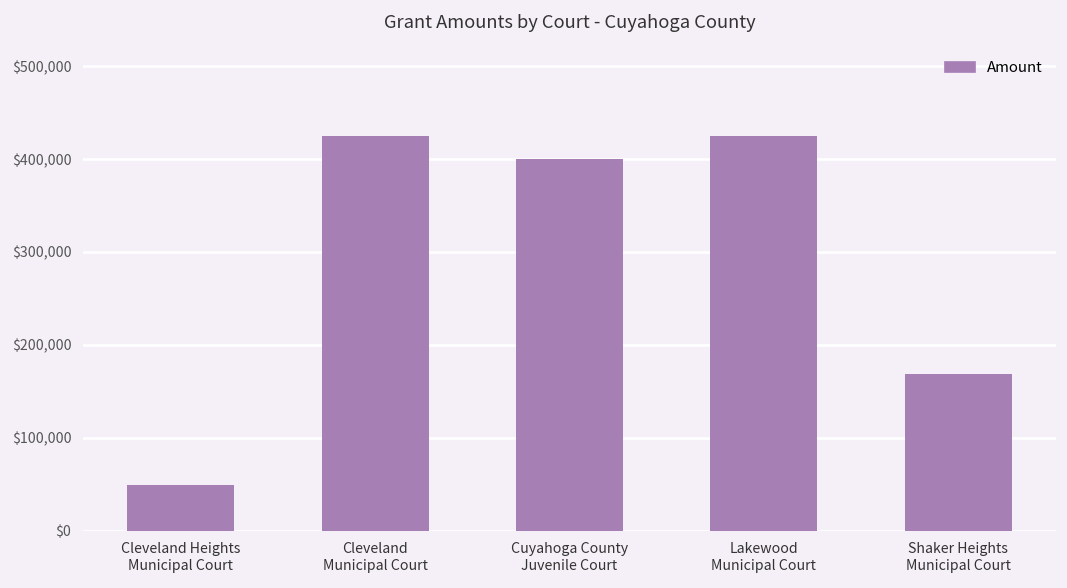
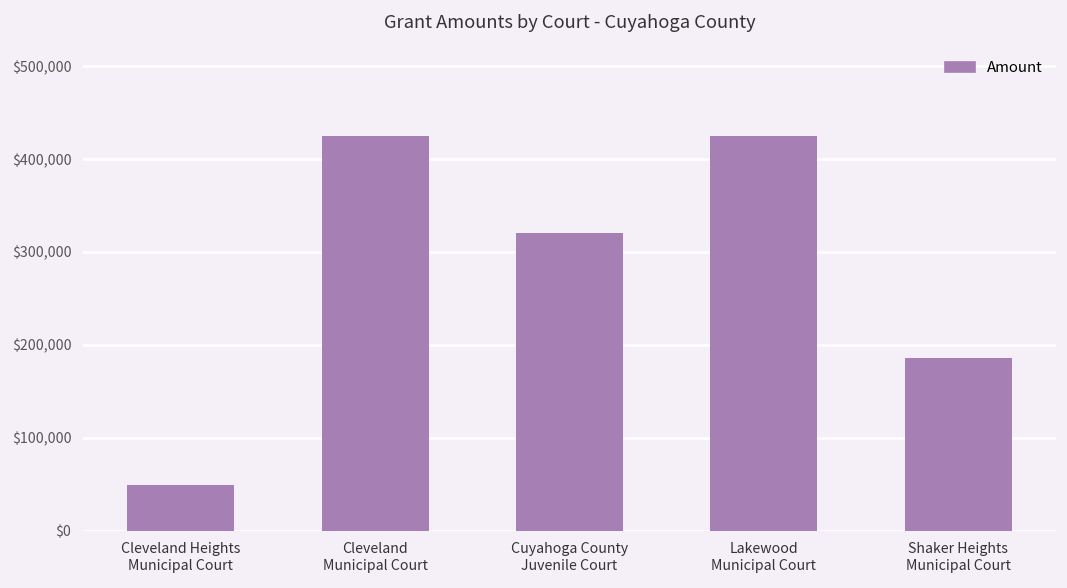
Cuyahoga County Juvenile Court: $400,000 -> $320,000
Shaker Heights Municipal Court: $170,000 -> $190,000
